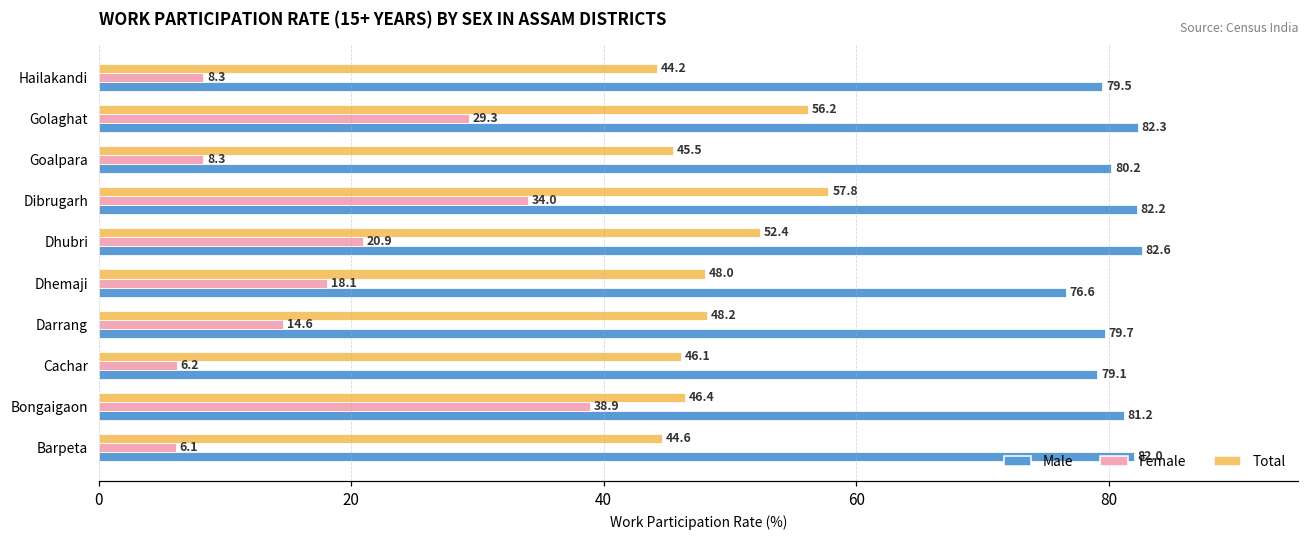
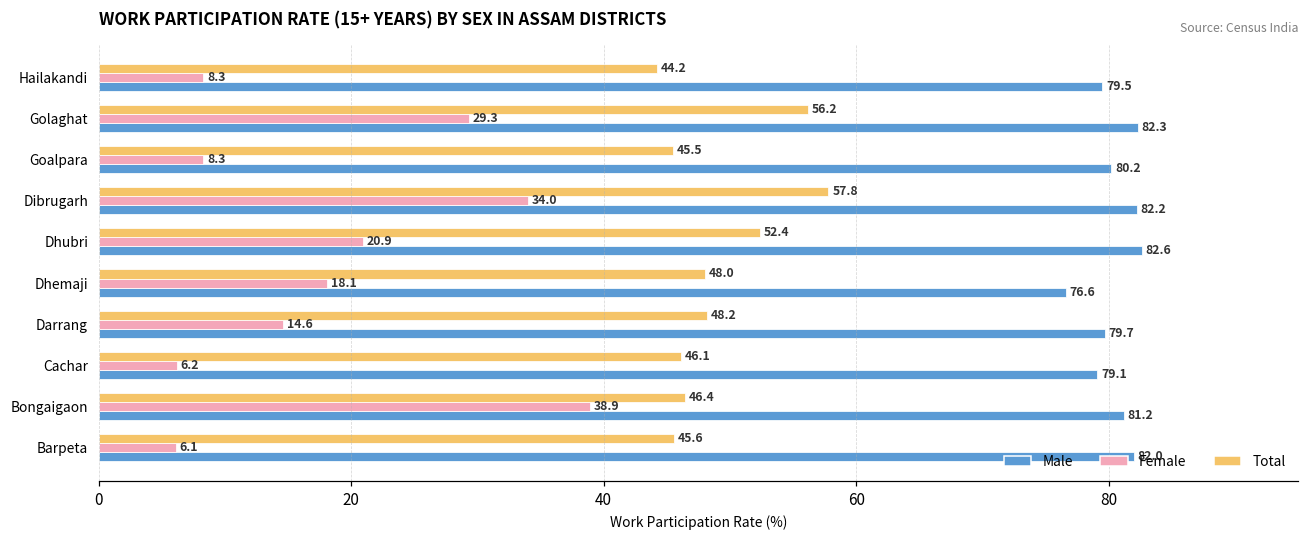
Total, Barpeta: 44.6 -> 45.6
